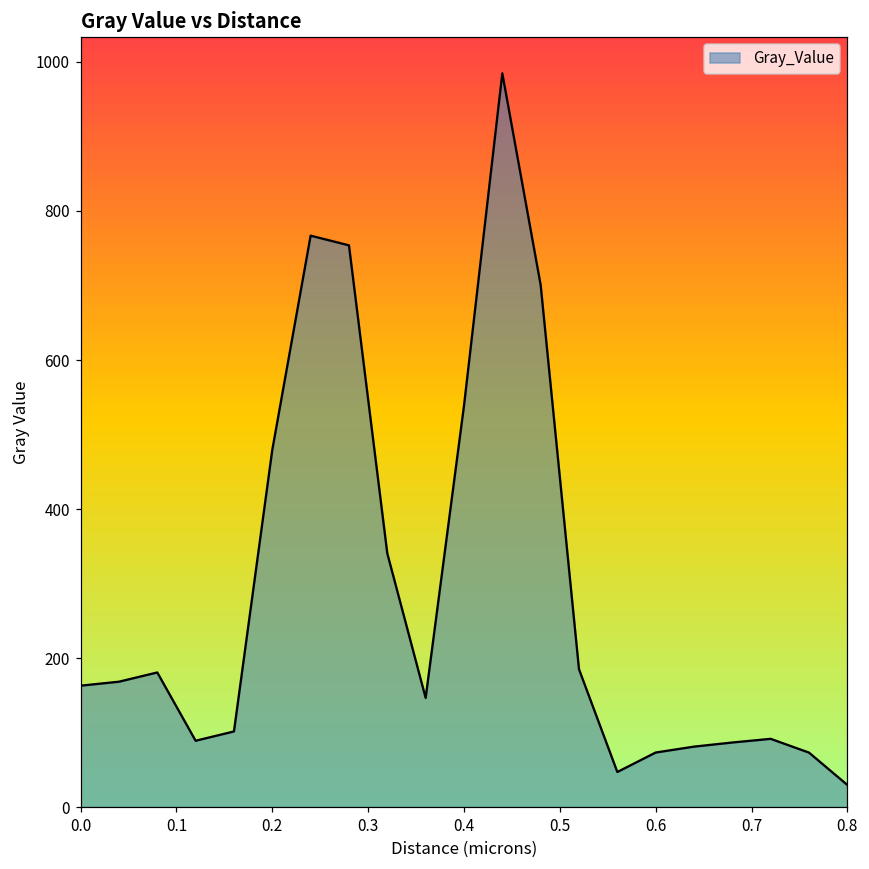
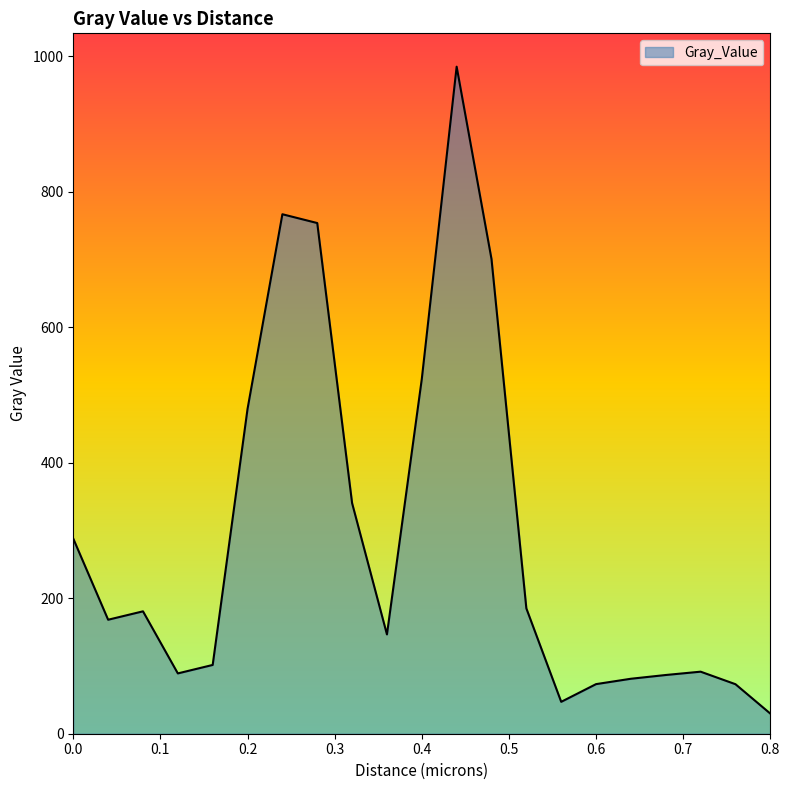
0.0: 160 -> 290
0.4: 540 -> 520
